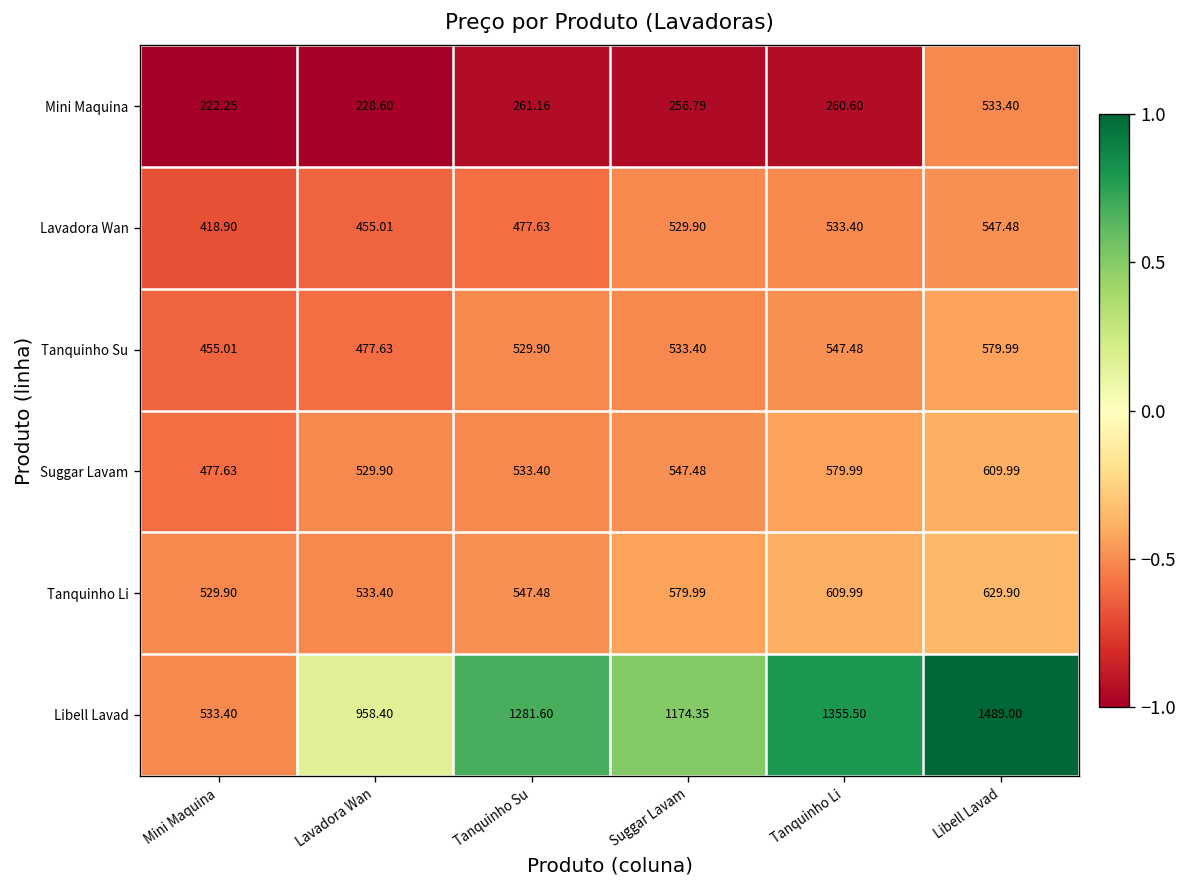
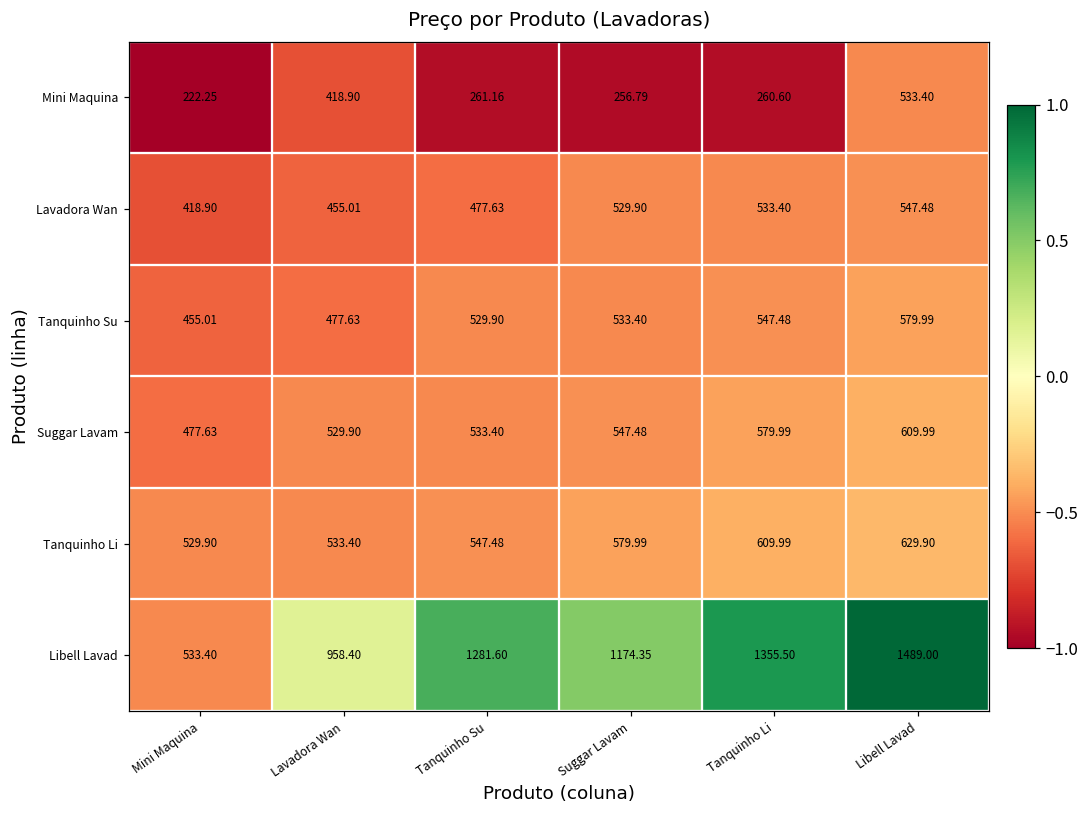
Mini Maquina, Lavadora Wan: 228.60 -> 418.90
